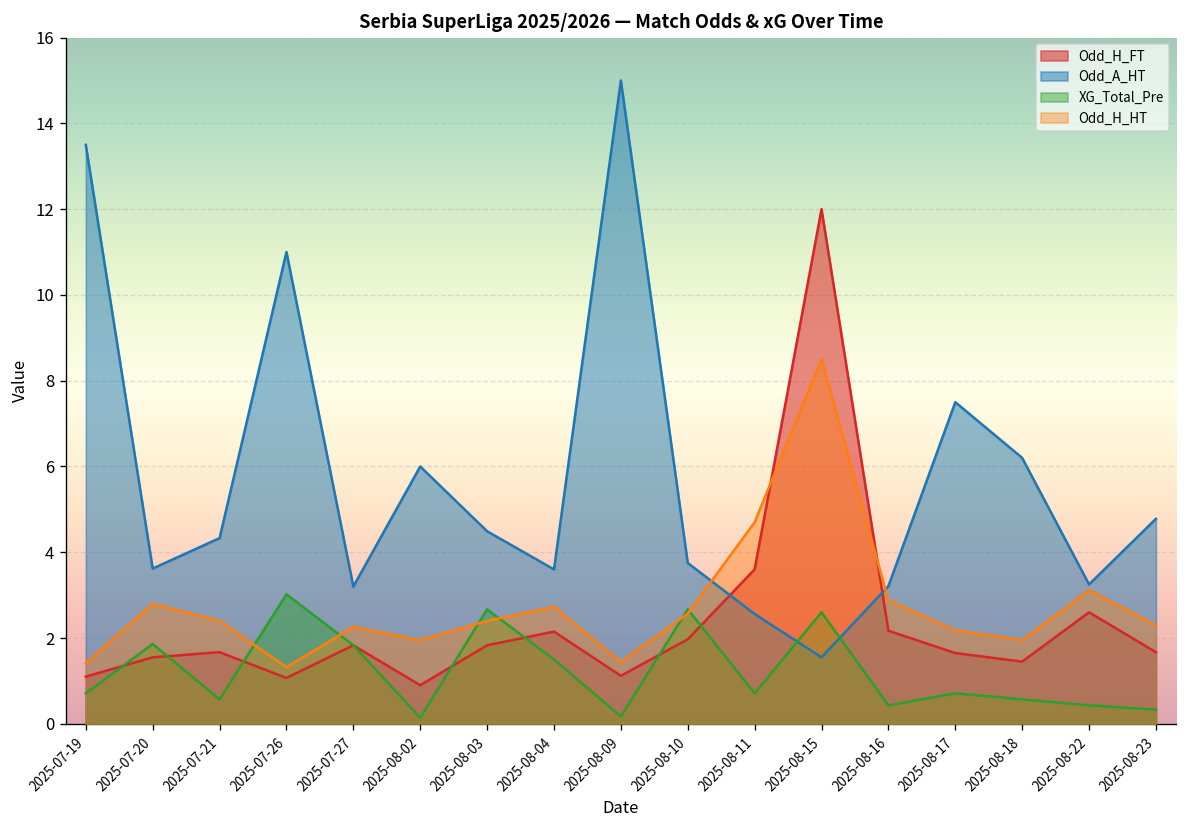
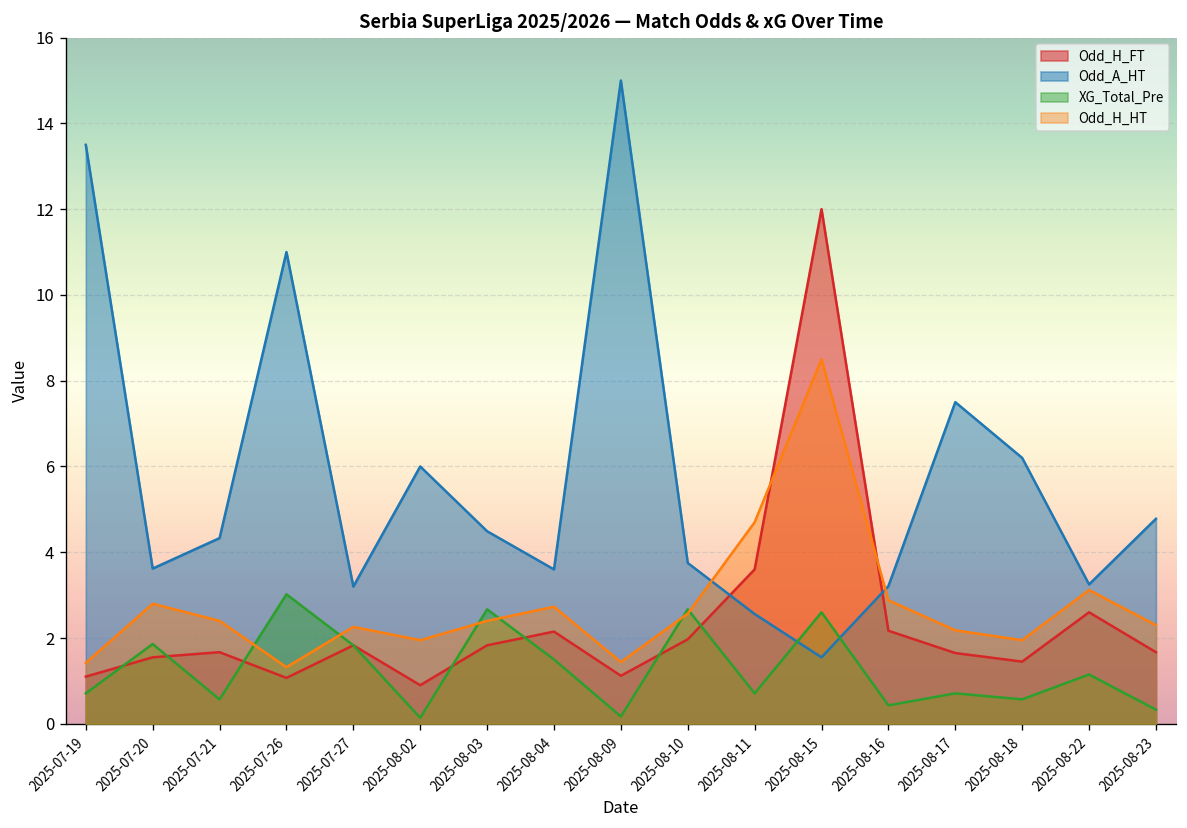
XG_Total_Pre, 2025-08-22: 0.4 -> 1.2
